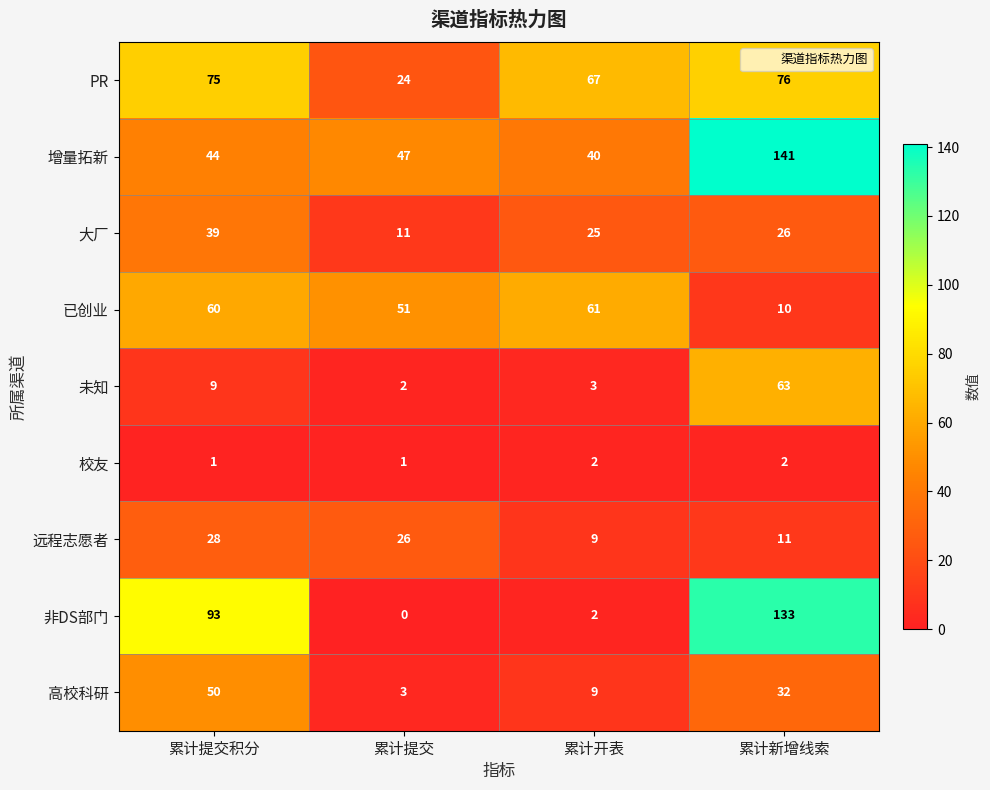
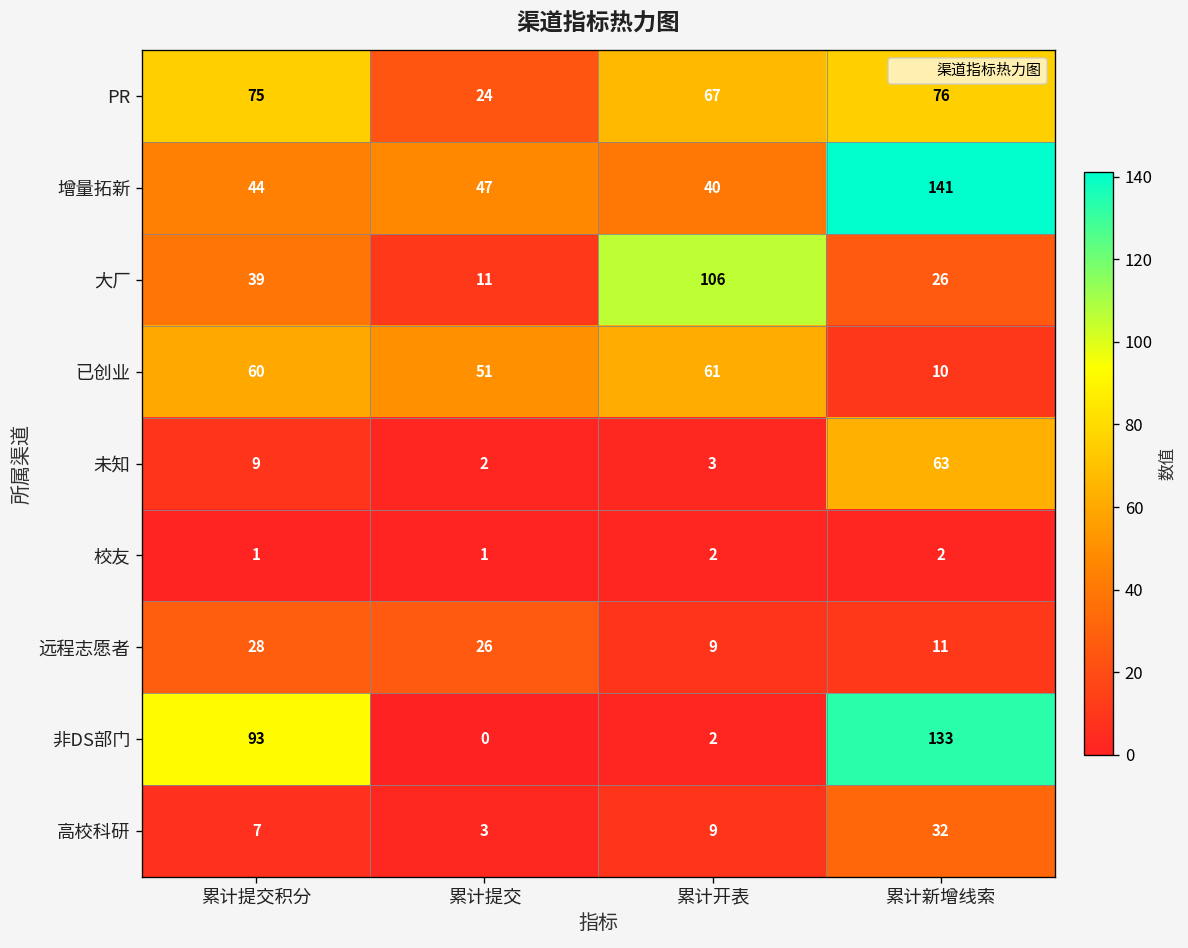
大厂, 累计开表: 25 -> 106
高校科研, 累计提交积分: 50 -> 7
